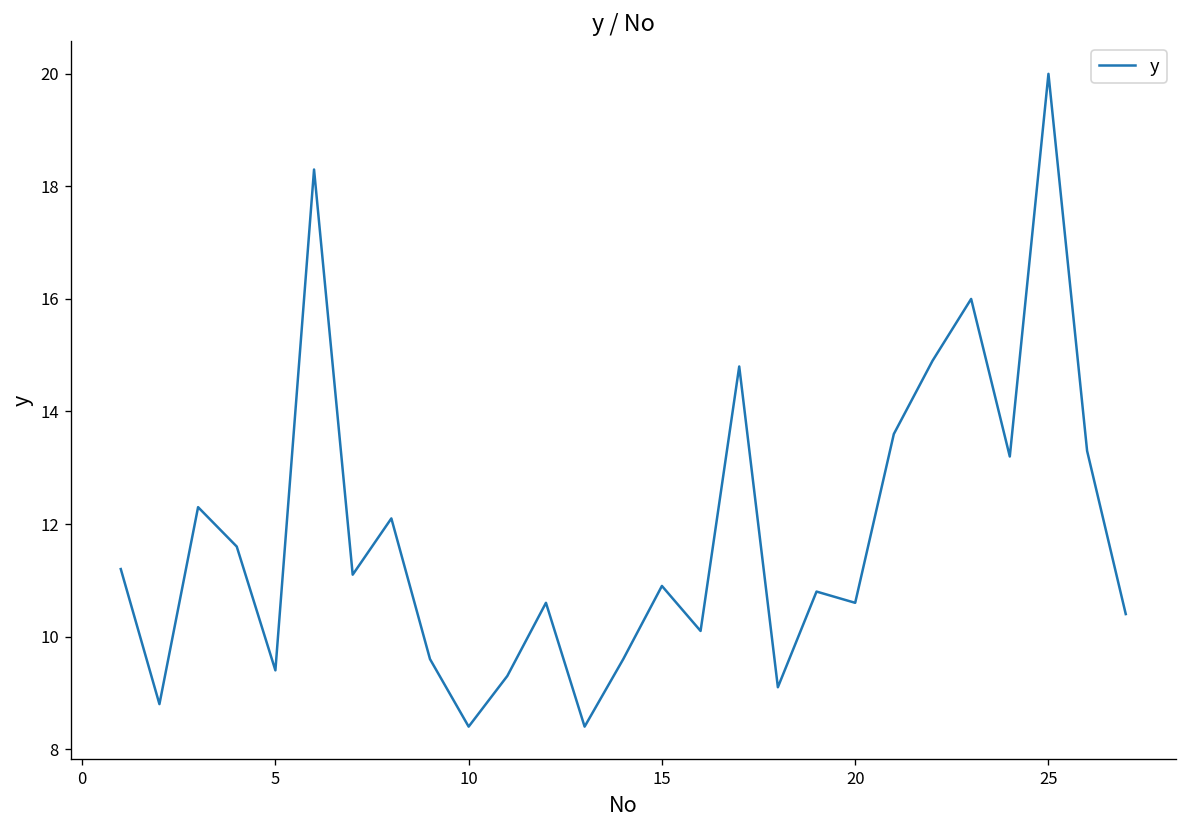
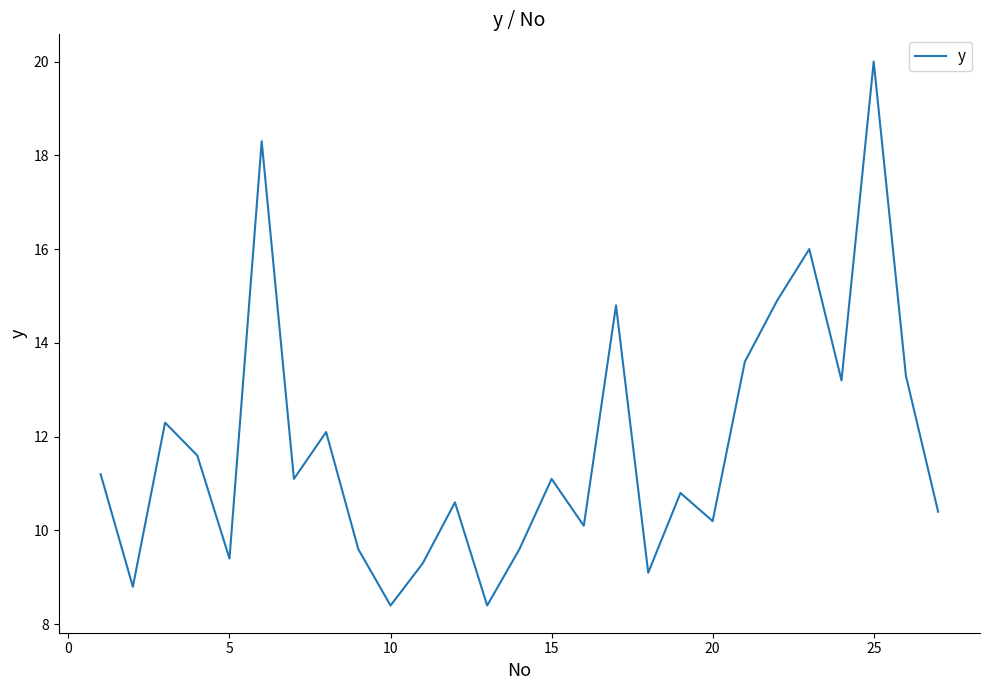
15: 10.9 -> 11.1
20: 10.6 -> 10.2
